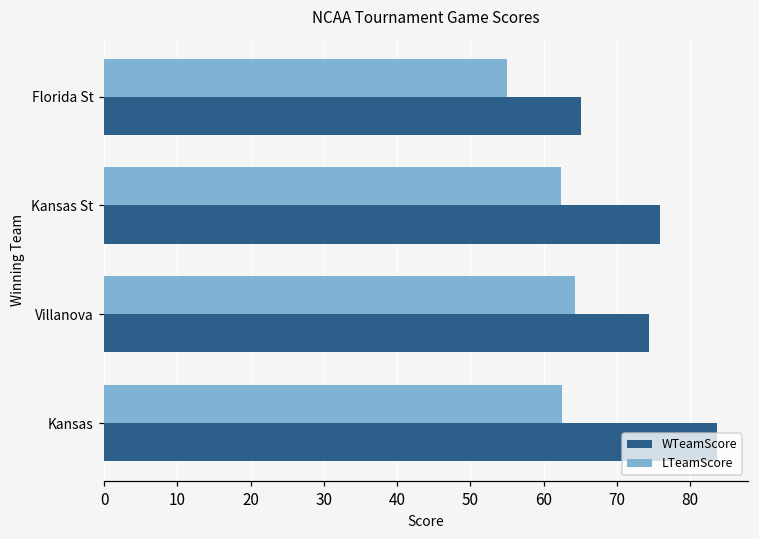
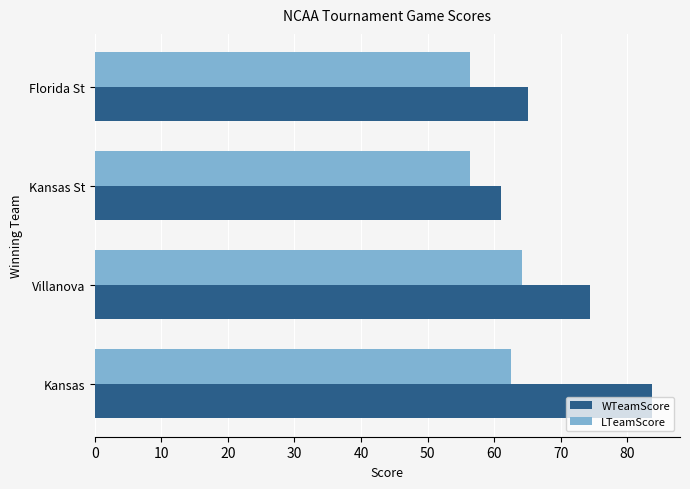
LTeamScore, Florida St: 55 -> 56
LTeamScore, Kansas St: 62 -> 56
WTeamScore, Kansas St: 76 -> 61
